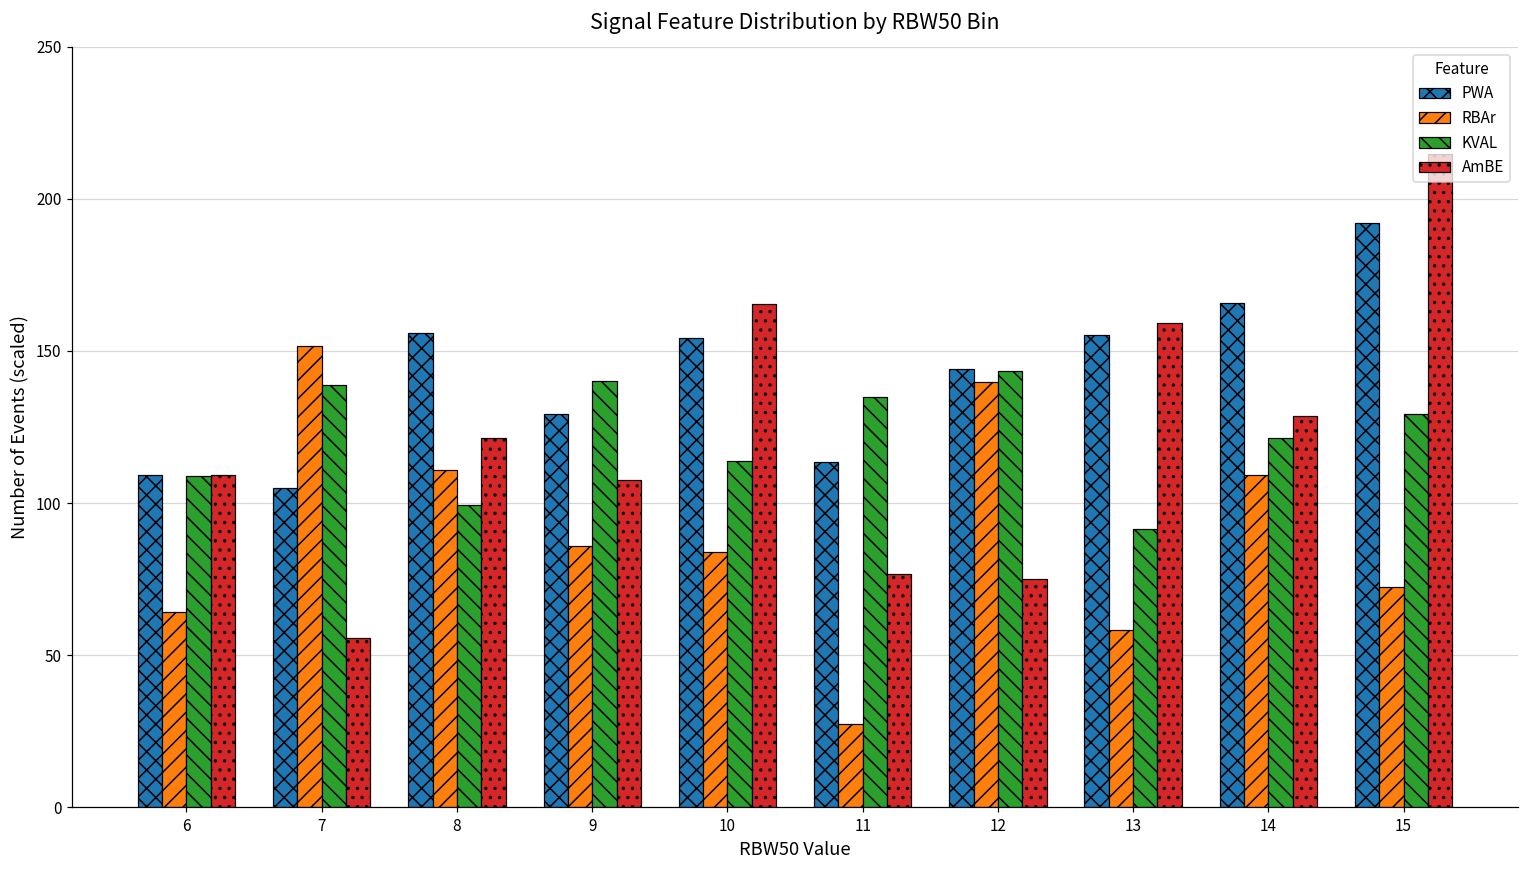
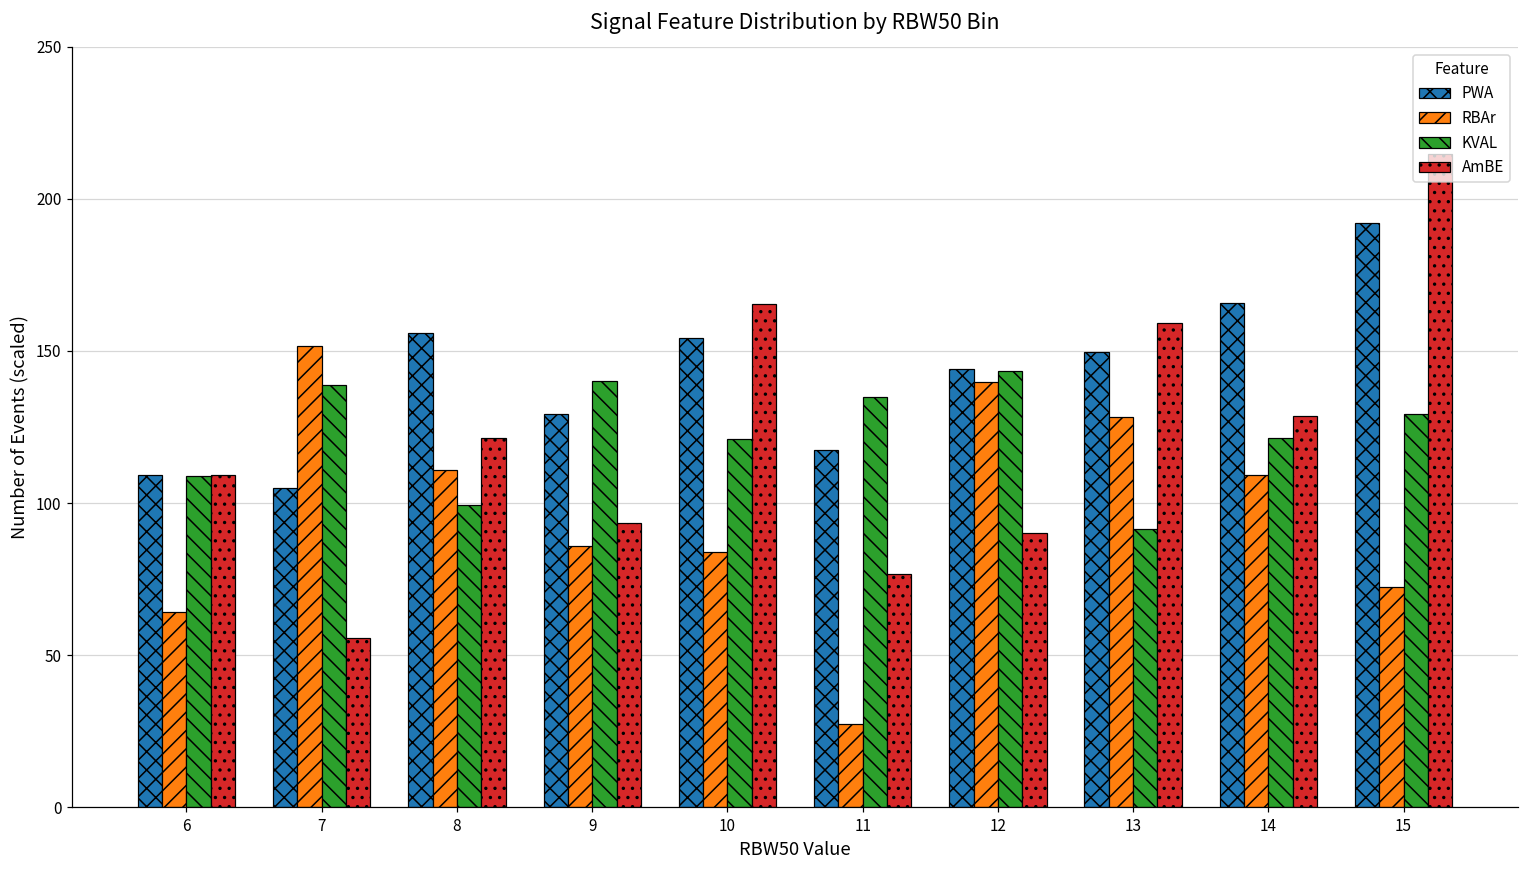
AmBE, 9: 108 -> 93
KVAL, 10: 114 -> 121
PWA, 11: 114 -> 117
AmBE, 12: 75 -> 90
PWA, 13: 155 -> 150
RBAr, 13: 58 -> 128
